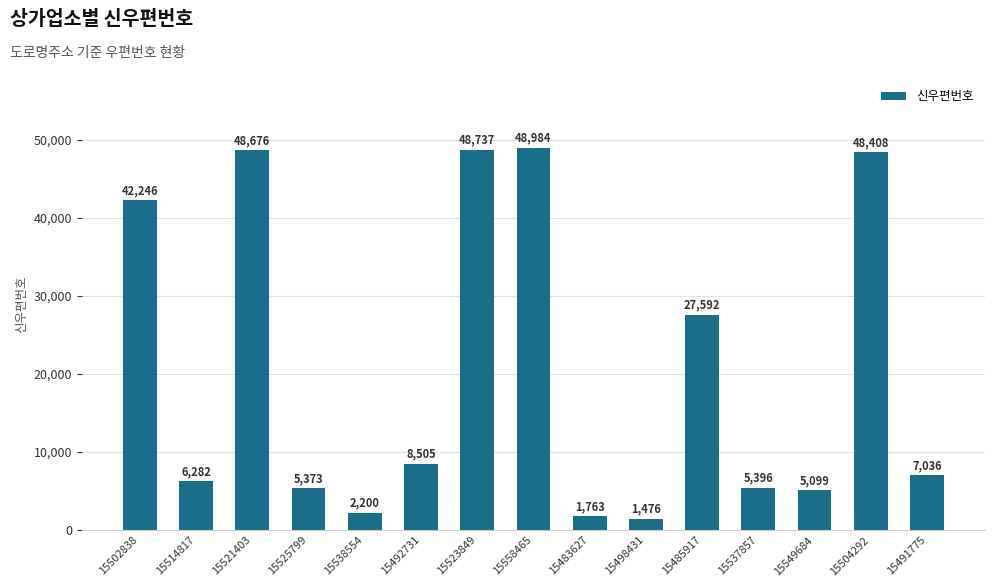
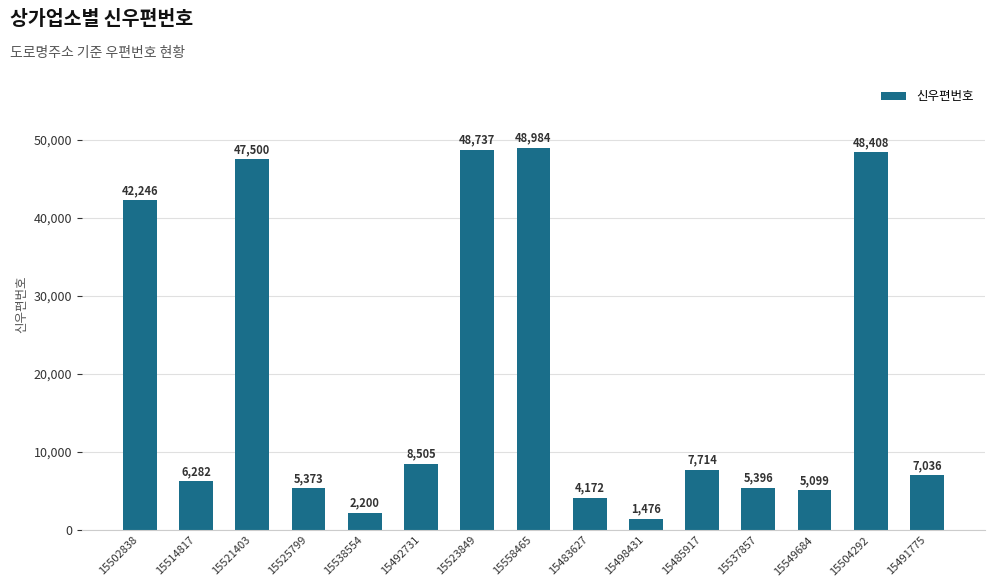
15521403: 48,676 -> 47,500
15483627: 1,763 -> 4,172
15485917: 27,592 -> 7,714
